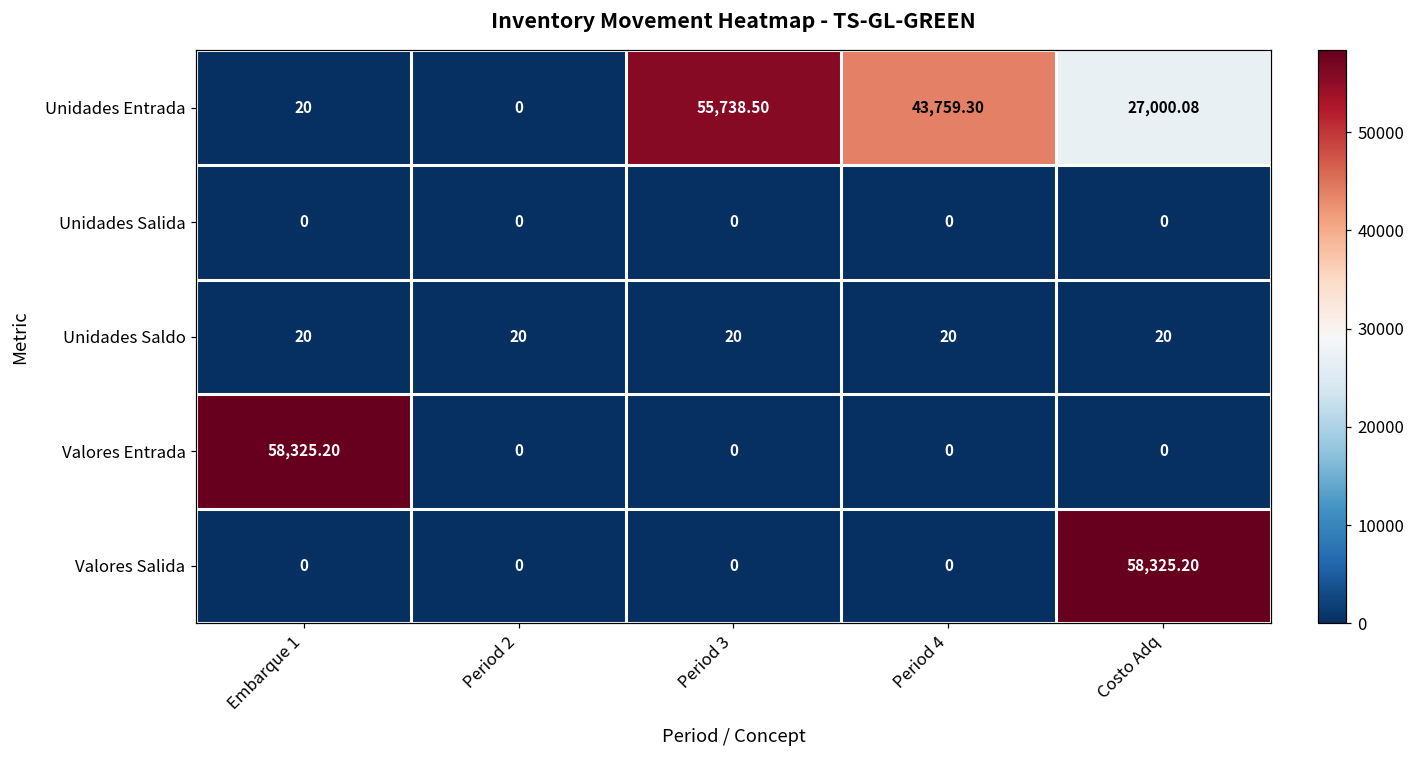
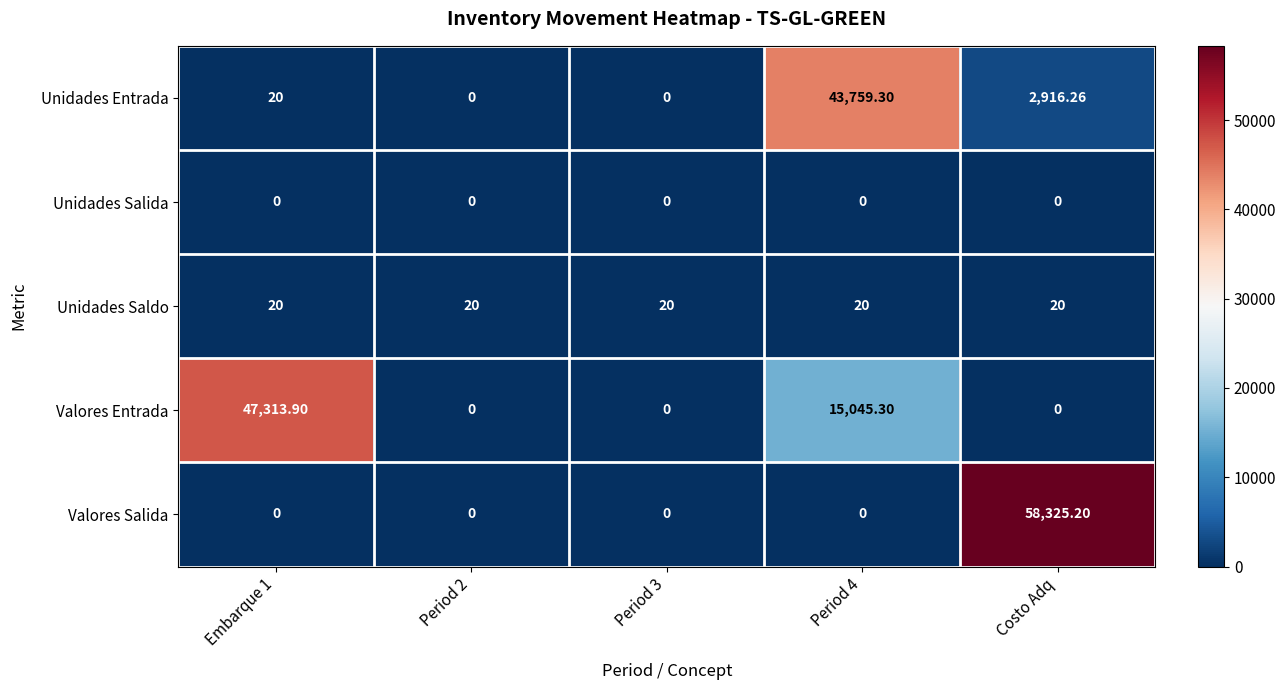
Unidades Entrada, Period 3: 55,738.50 -> 0
Unidades Entrada, Costo Adq: 27,000.08 -> 2,916.26
Valores Entrada, Embarque 1: 58,325.20 -> 47,313.90
Valores Entrada, Period 4: 0 -> 15,045.30
